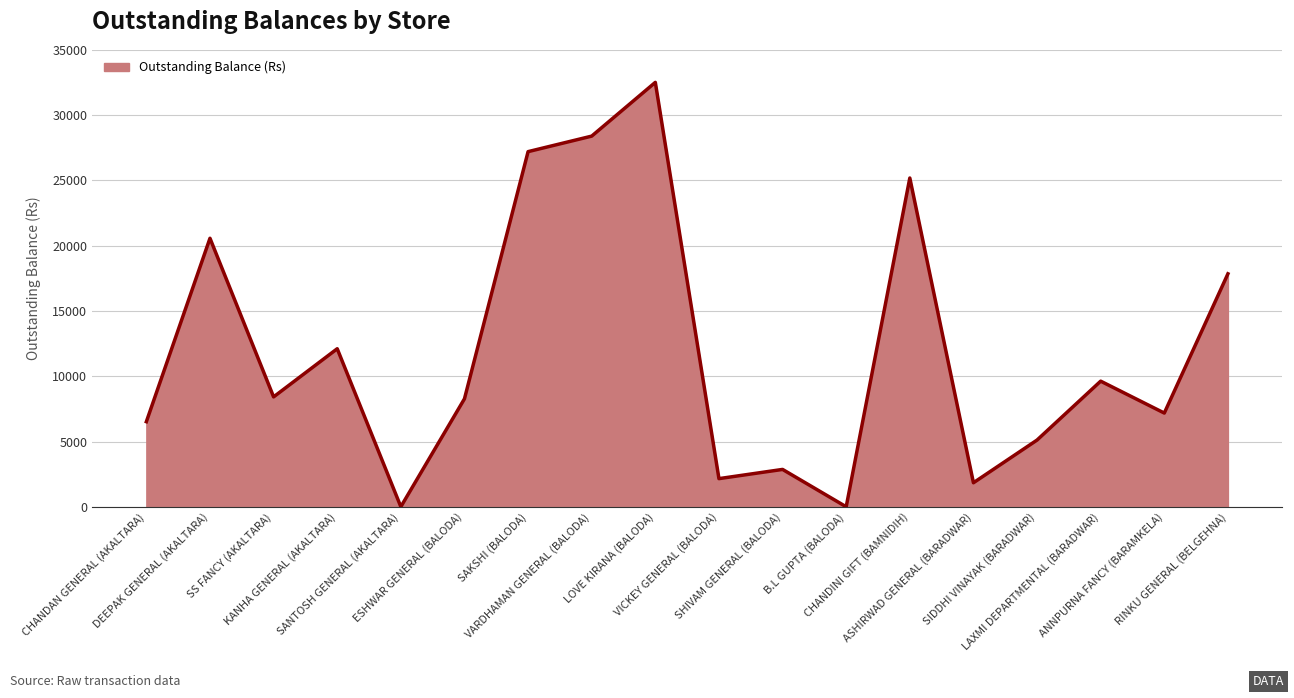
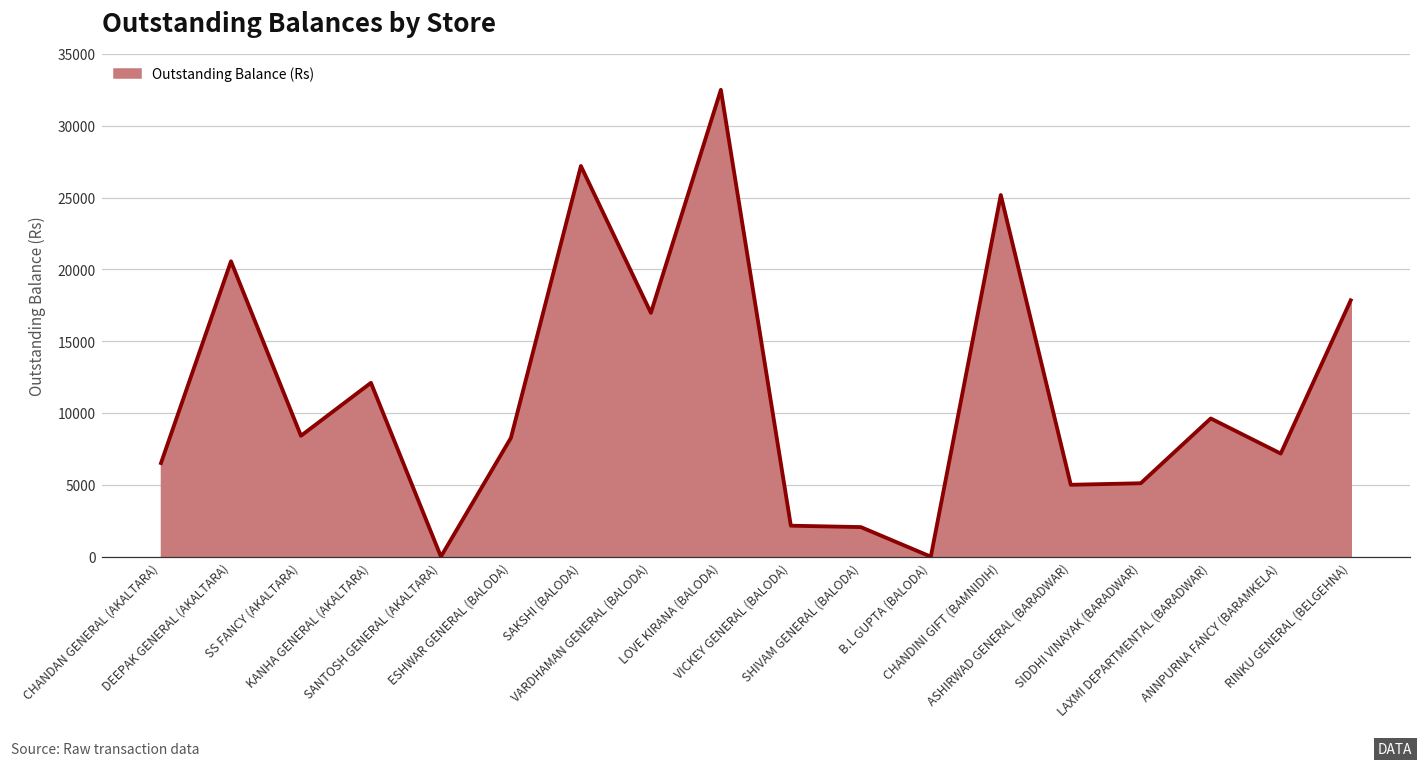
VARDHAMAN GENERAL (BALODA): 28400 -> 17000
SHIVAM GENERAL (BALODA): 2900 -> 2100
ASHIRWAD GENERAL (BARADWAR): 1800 -> 5000
